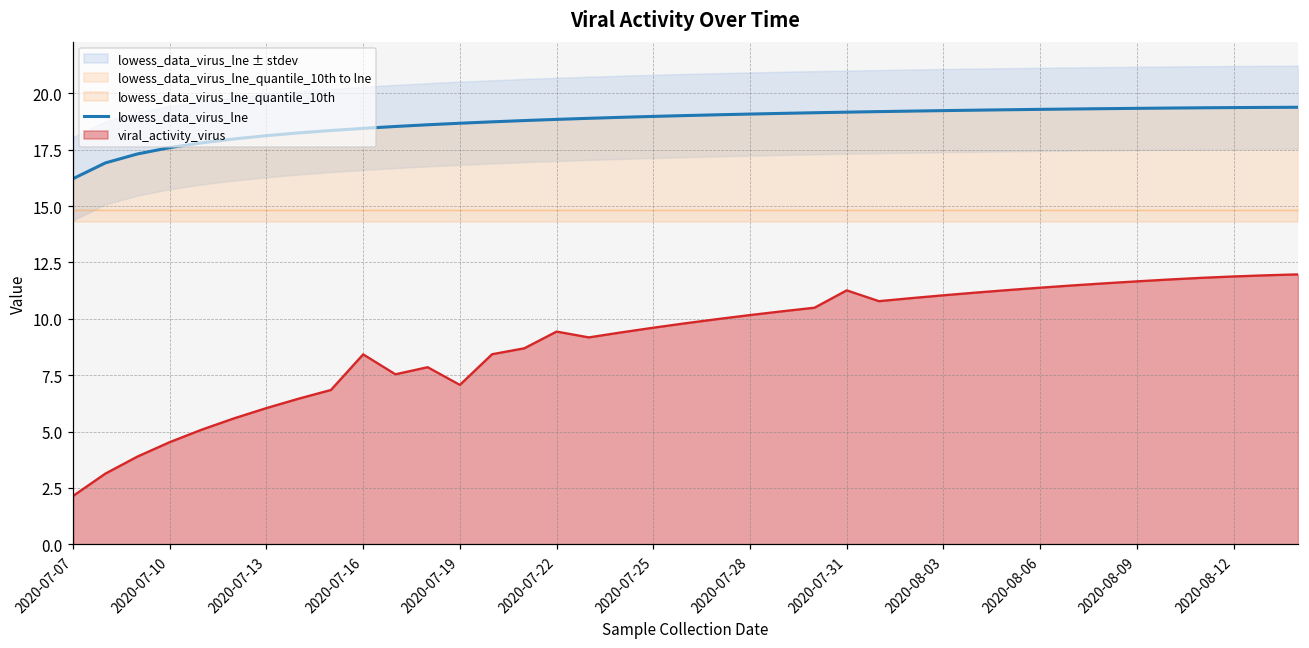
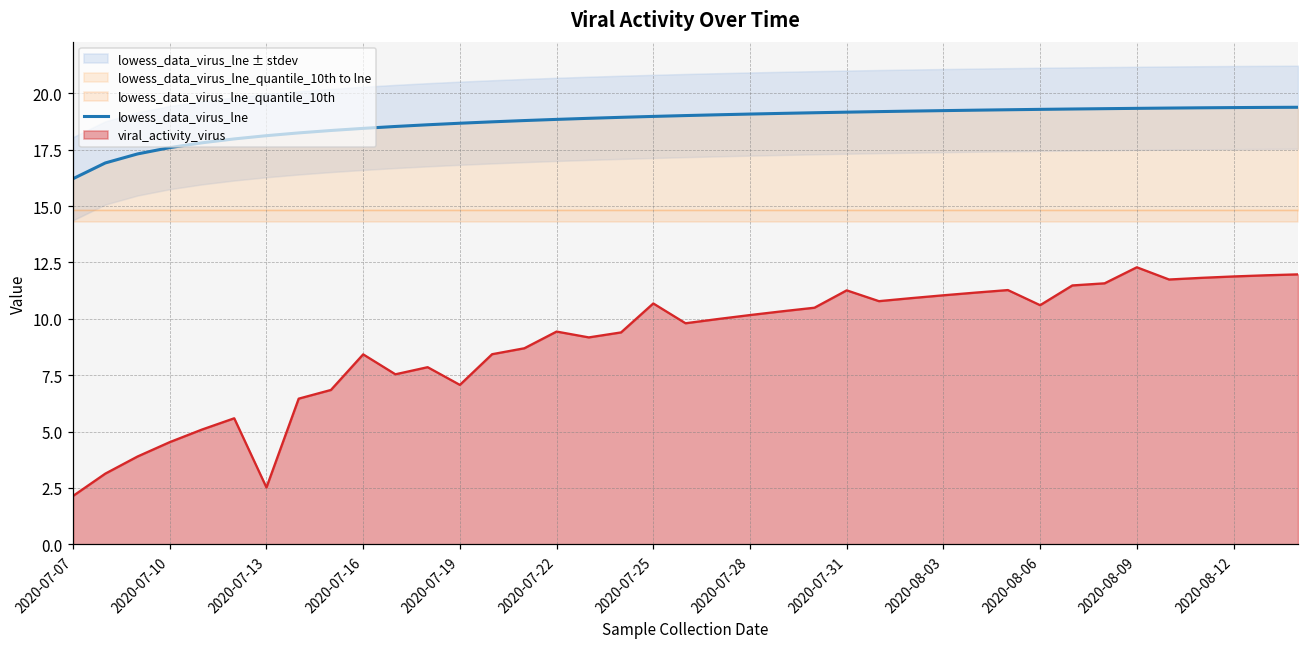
viral_activity_virus, 2020-07-13: 6.0 -> 2.5
viral_activity_virus, 2020-07-25: 9.6 -> 10.7
viral_activity_virus, 2020-08-06: 11.4 -> 10.6
viral_activity_virus, 2020-08-09: 11.7 -> 12.3
